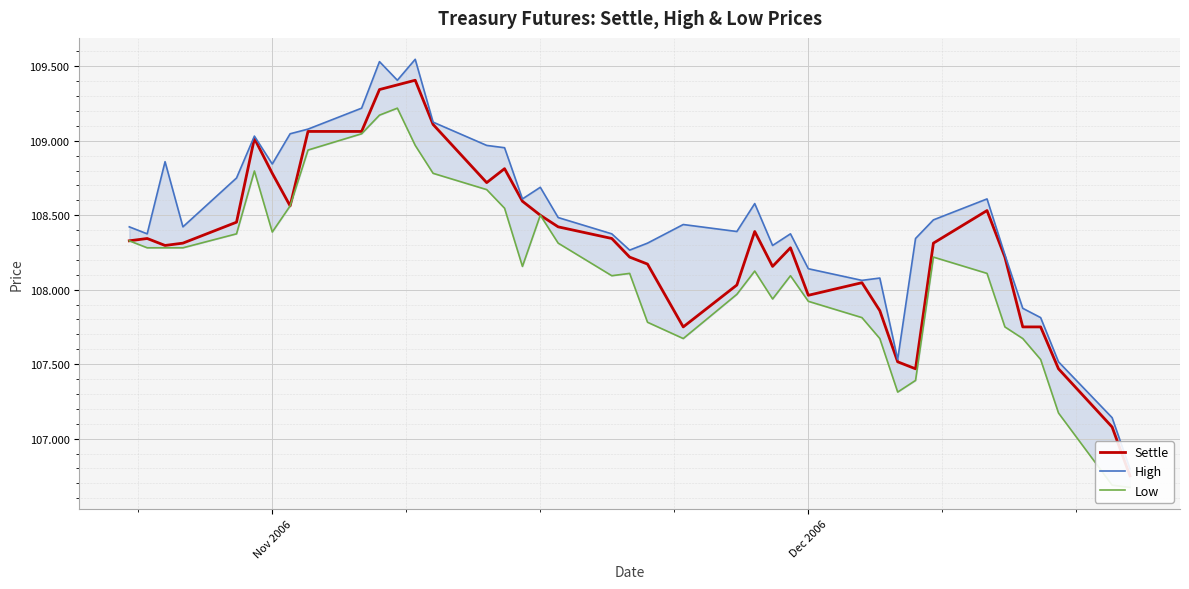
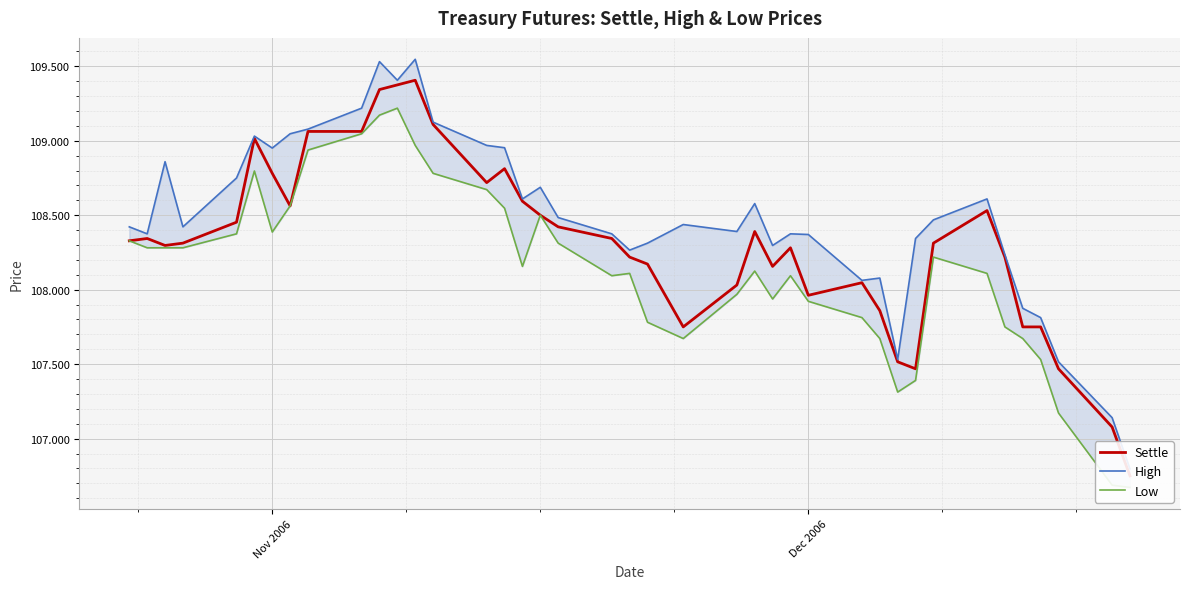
High, Nov 2006: 108.84 -> 108.95
High, Dec 2006: 108.14 -> 108.37
